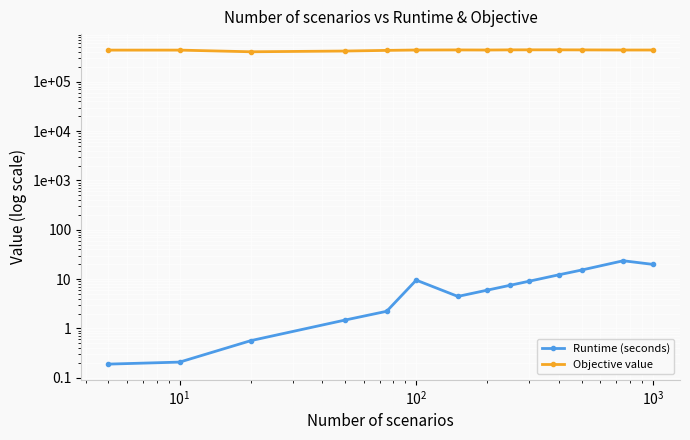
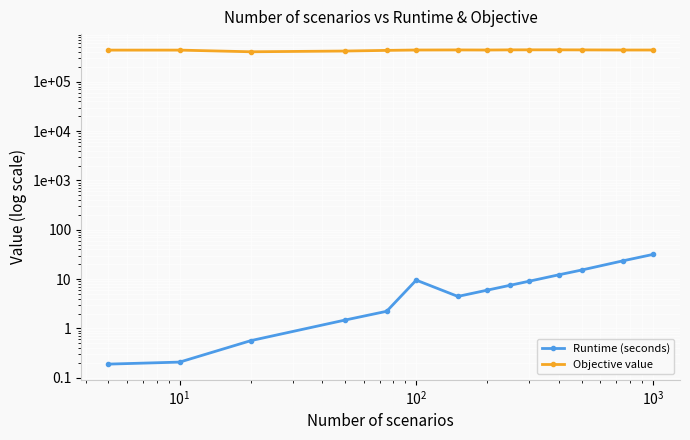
Runtime (seconds), 10^3: 20 -> 30
